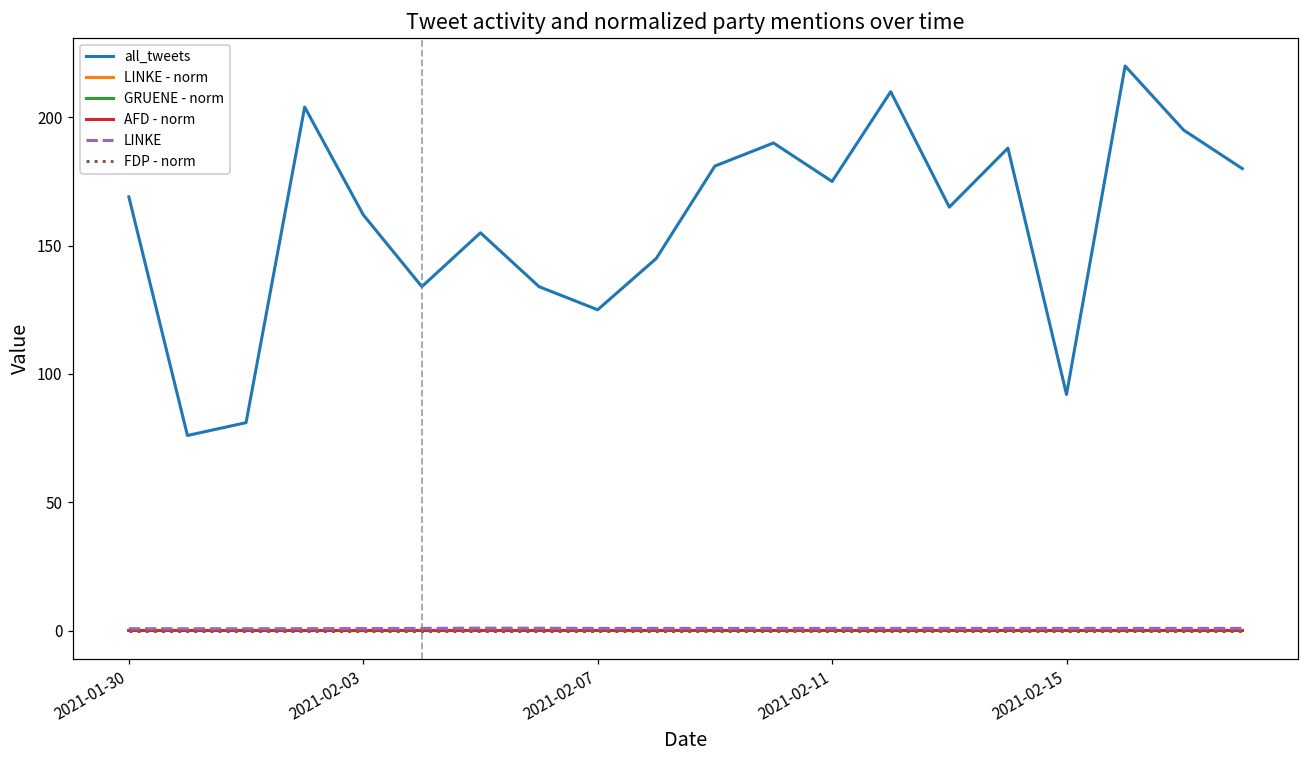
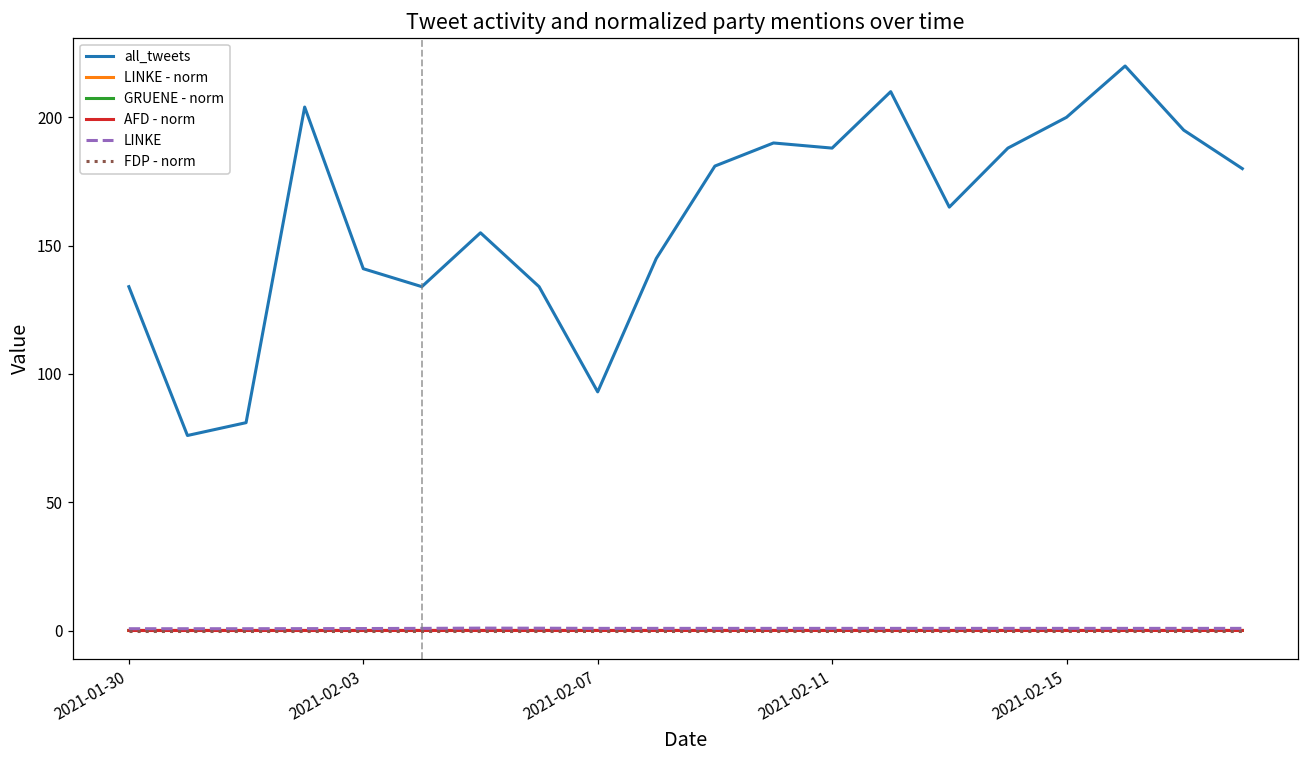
all_tweets, 2021-01-30: 169 -> 134
all_tweets, 2021-02-03: 162 -> 141
all_tweets, 2021-02-07: 125 -> 93
all_tweets, 2021-02-11: 175 -> 188
all_tweets, 2021-02-15: 92 -> 200
